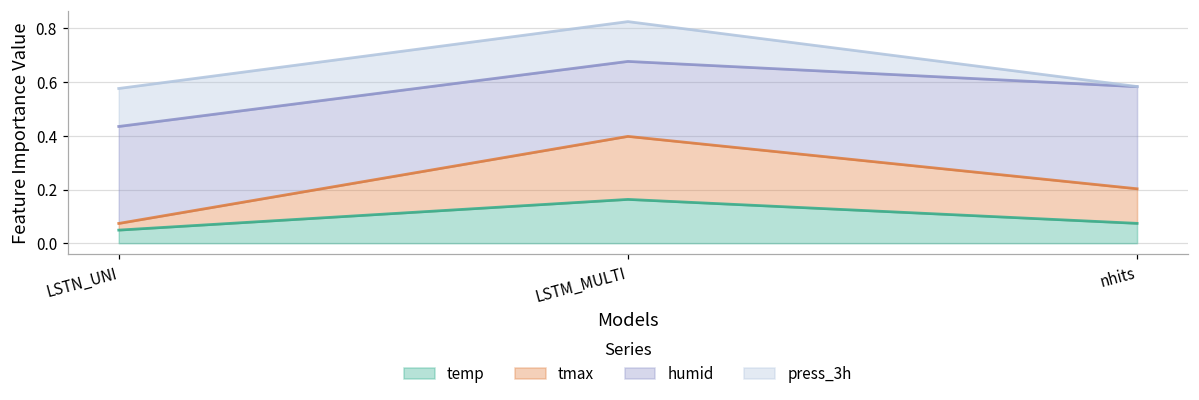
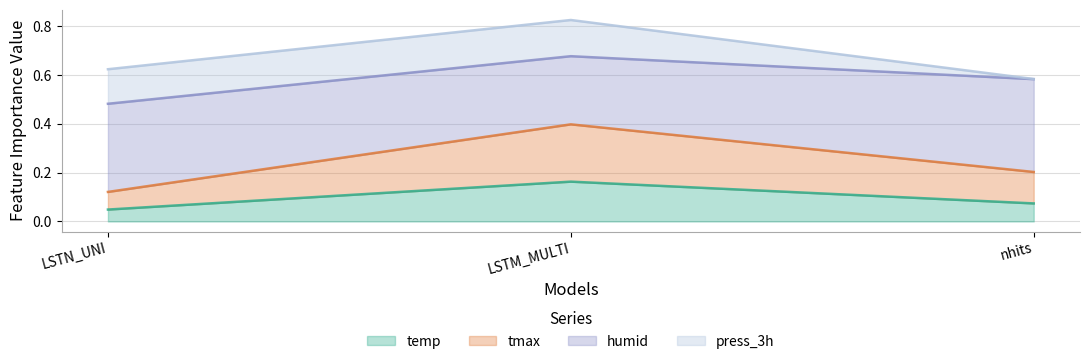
tmax, LSTN_UNI: 0.02 -> 0.07
